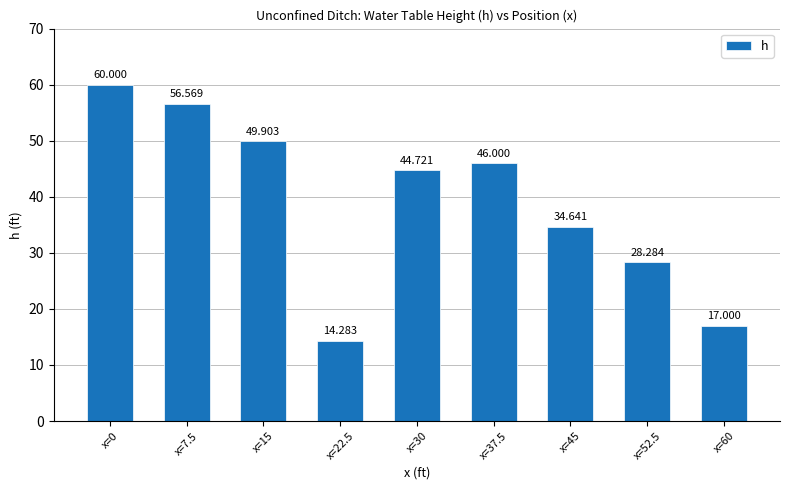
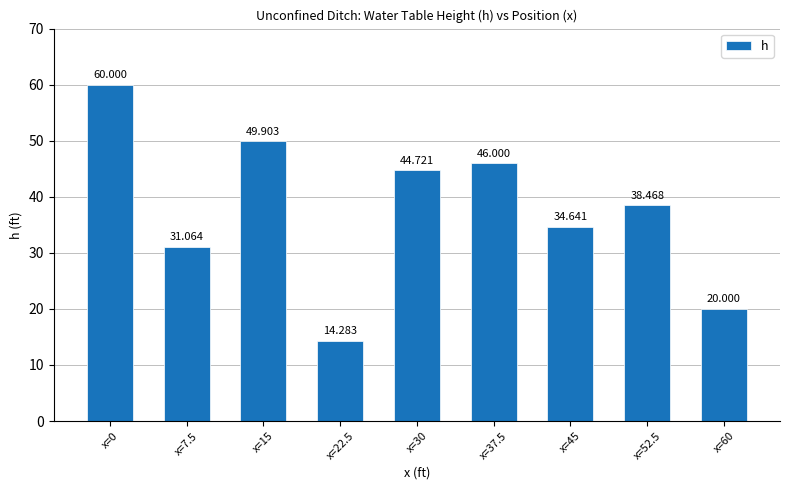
x=7.5: 56.569 -> 31.064
x=52.5: 28.284 -> 38.468
x=60: 17.000 -> 20.000
